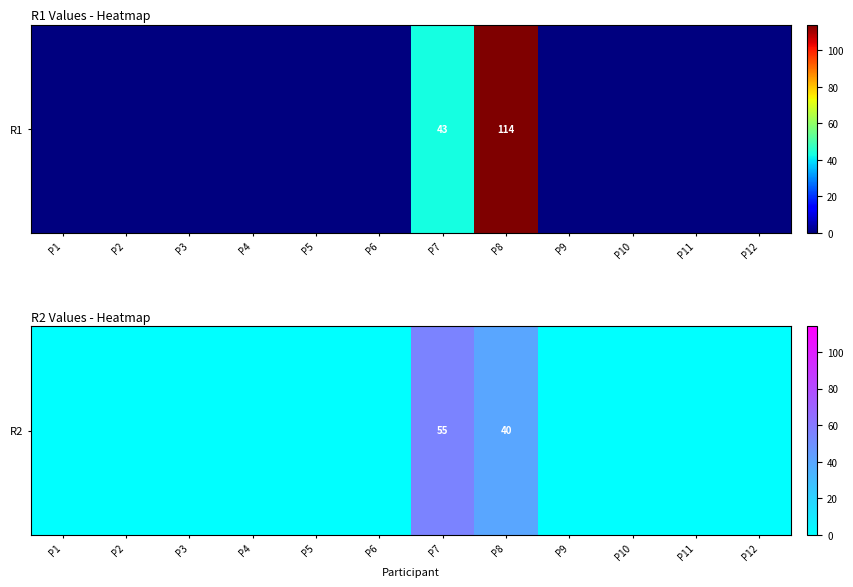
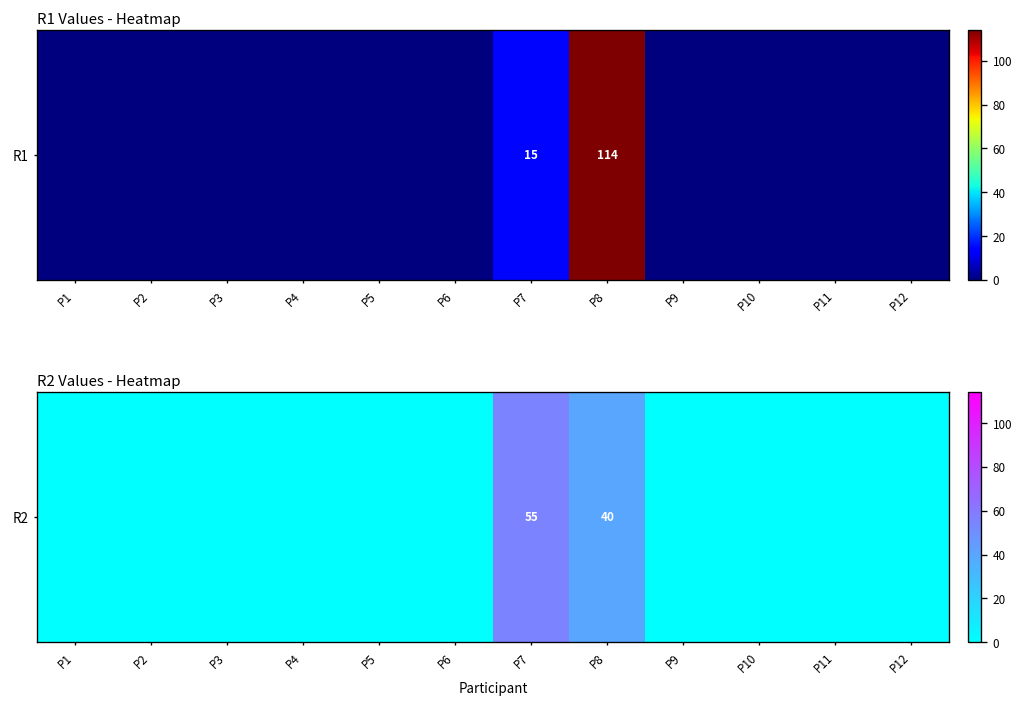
R1 Values - Heatmap, R1, P7: 43 -> 15
